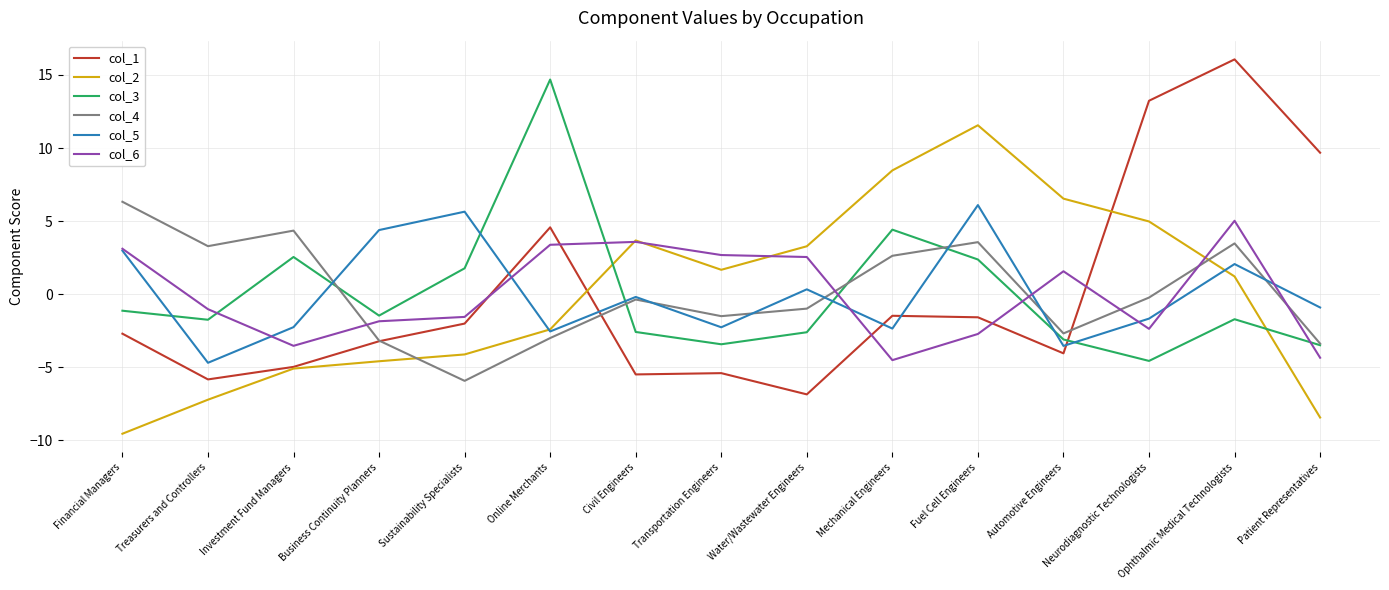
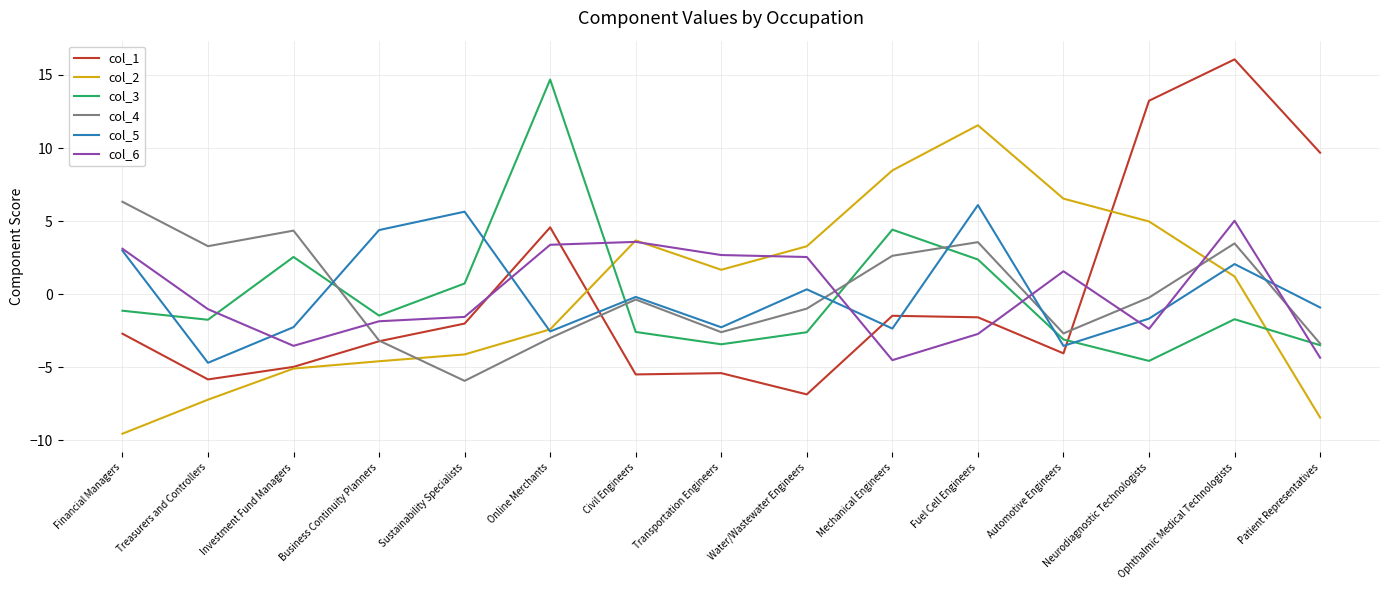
col_3, Sustainability Specialists: 1.8 -> 0.7
col_4, Transportation Engineers: -1.5 -> -2.6
